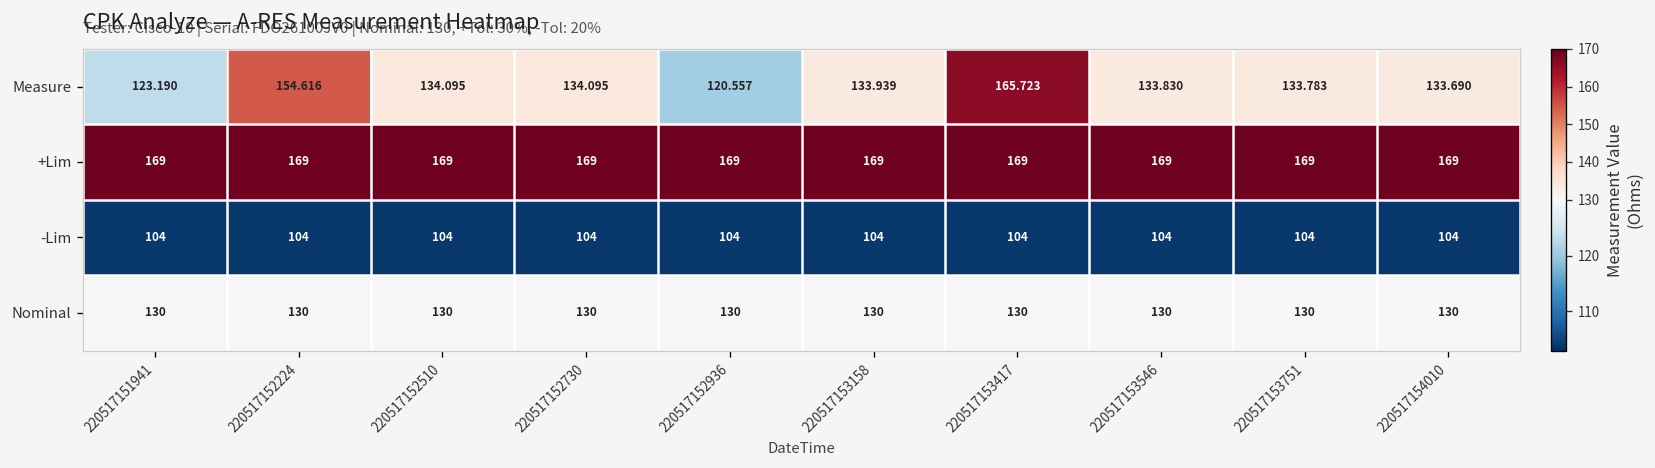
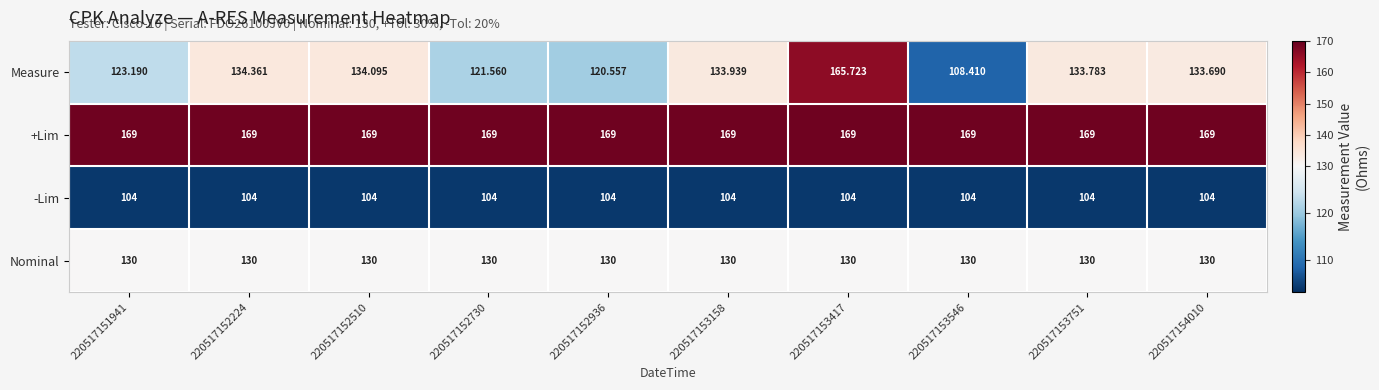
Measure, 220517152224: 154.616 -> 134.361
Measure, 220517152730: 134.095 -> 121.560
Measure, 220517153546: 133.830 -> 108.410
